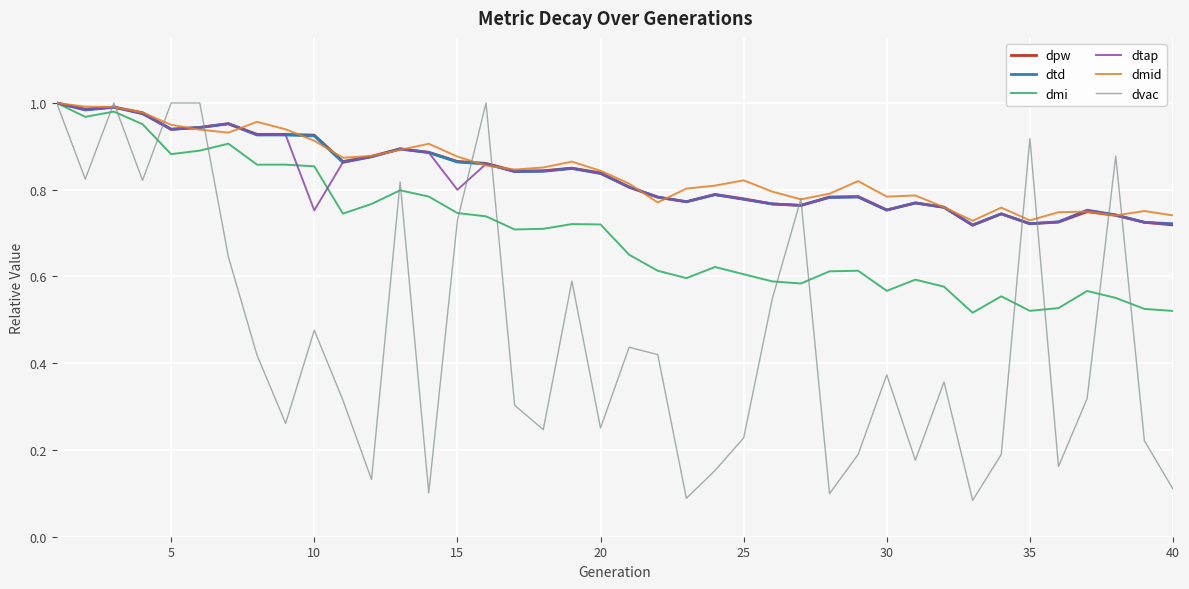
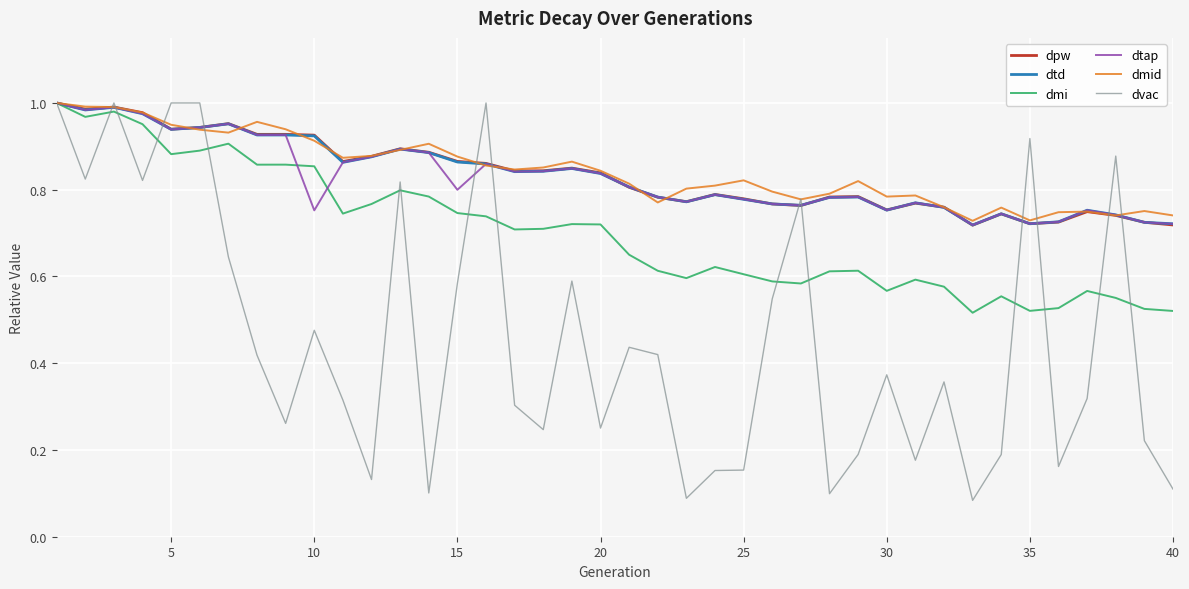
dvac, 15: 0.73 -> 0.58
dvac, 25: 0.23 -> 0.15
